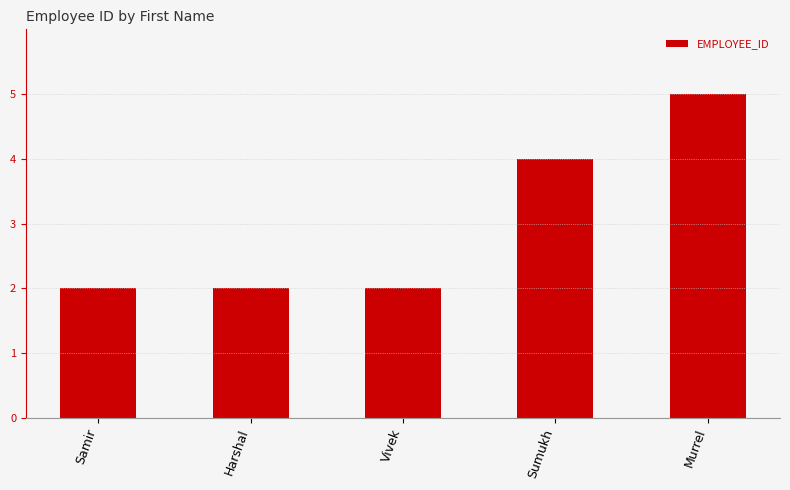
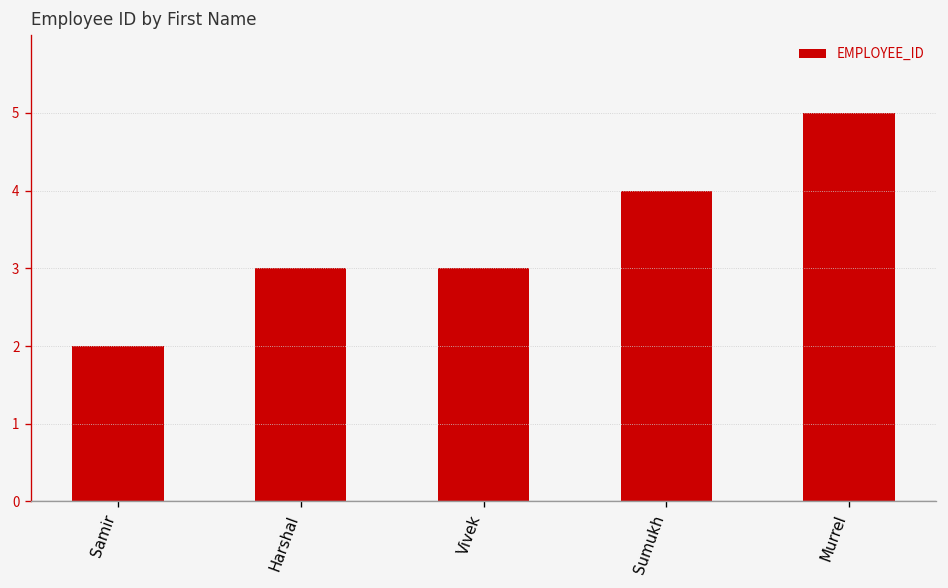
Harshal: 2 -> 3
Vivek: 2 -> 3
